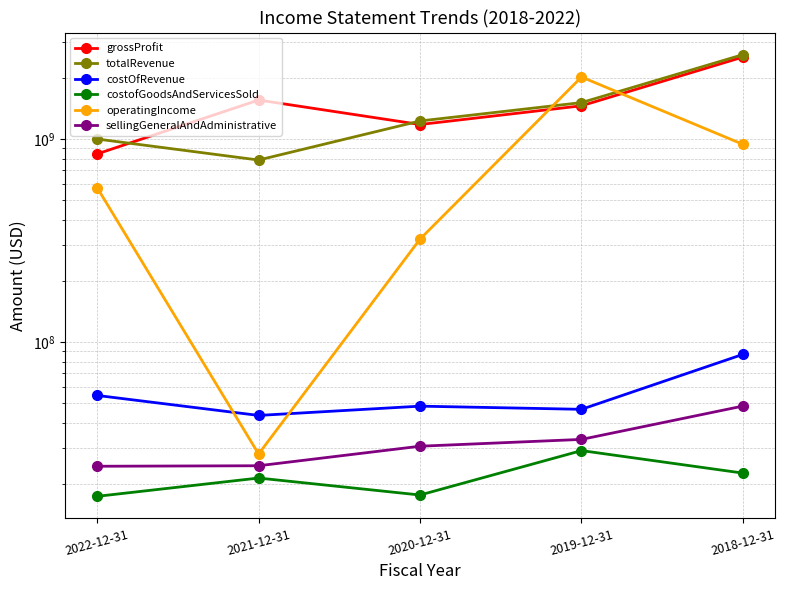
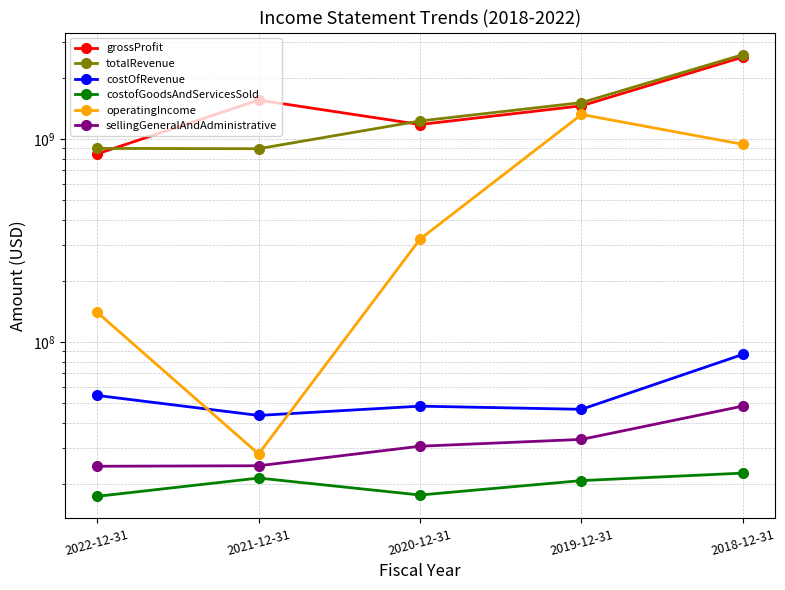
totalRevenue, 2022-12-31: 1000000000 -> 900000000
operatingIncome, 2022-12-31: 580000000 -> 140000000
totalRevenue, 2021-12-31: 790000000 -> 900000000
costofGoodsAndServicesSold, 2019-12-31: 29000000 -> 21000000
operatingIncome, 2019-12-31: 2000000000 -> 1300000000
